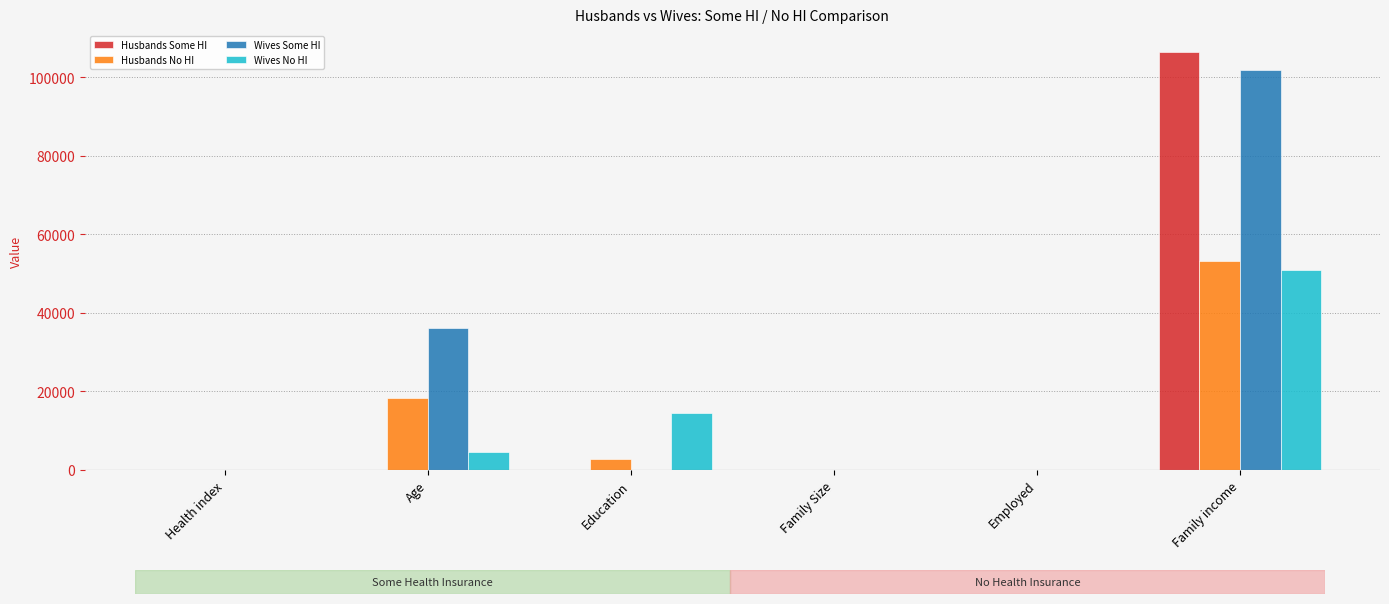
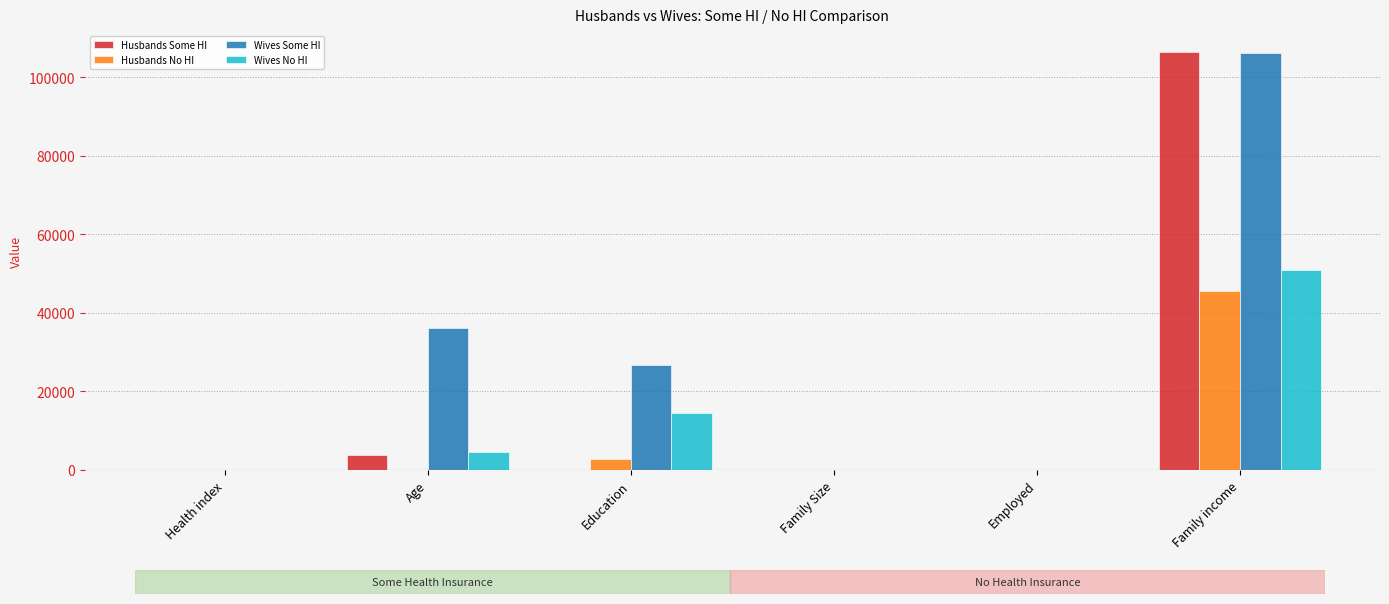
Husbands Some HI, Age: 0 -> 4000
Husbands No HI, Age: 18000 -> 0
Wives Some HI, Education: 0 -> 27000
Husbands No HI, Family income: 53000 -> 46000
Wives Some HI, Family income: 102000 -> 106000
